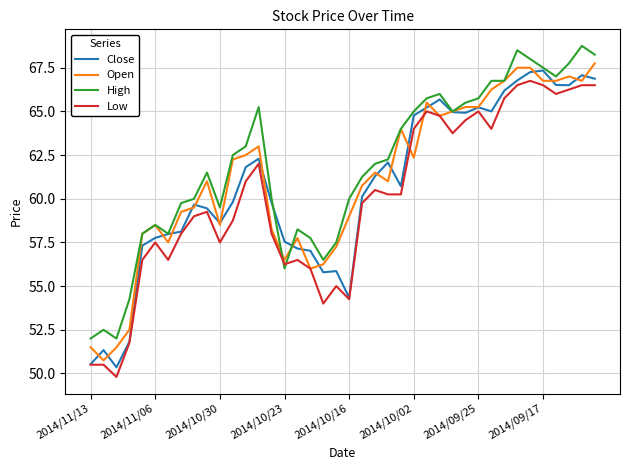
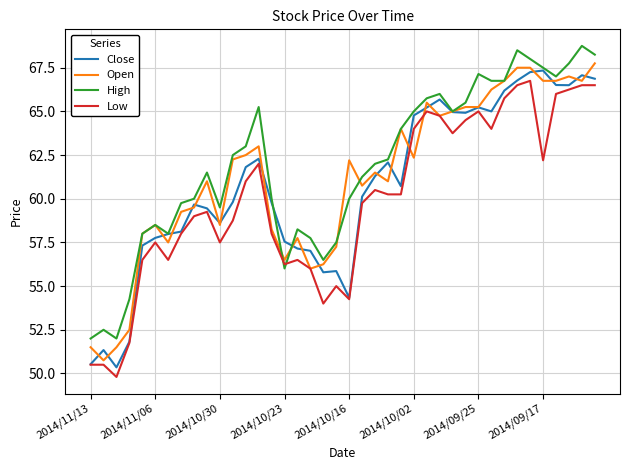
Open, 2014/10/16: 59.0 -> 62.2
High, 2014/09/25: 65.8 -> 67.1
Low, 2014/09/17: 66.5 -> 62.2
